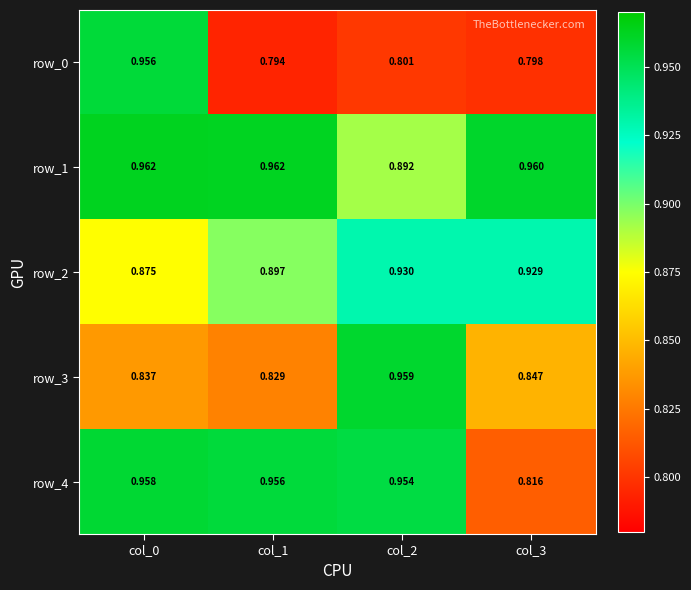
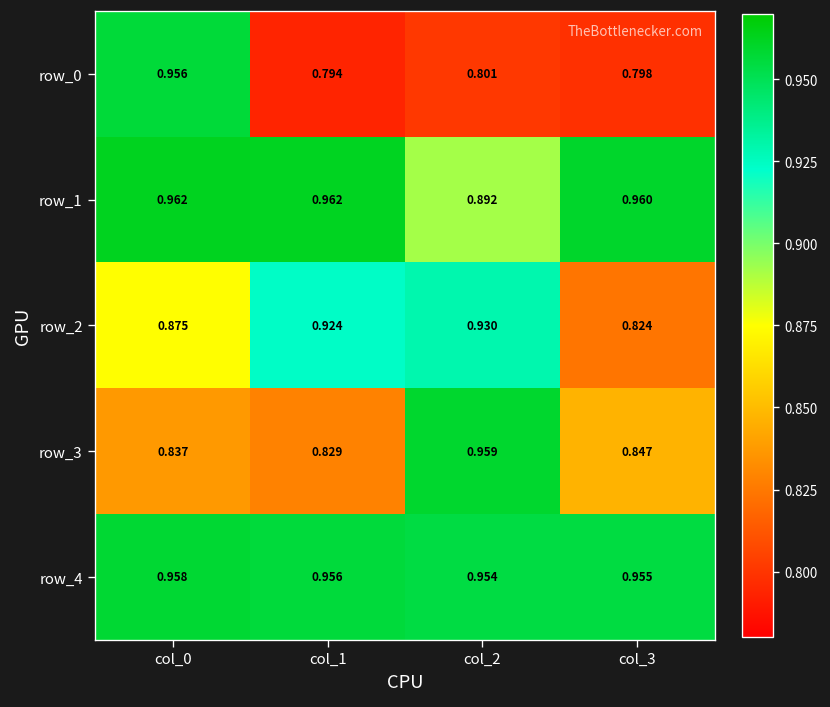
row_2, col_1: 0.897 -> 0.924
row_2, col_3: 0.929 -> 0.824
row_4, col_3: 0.816 -> 0.955
